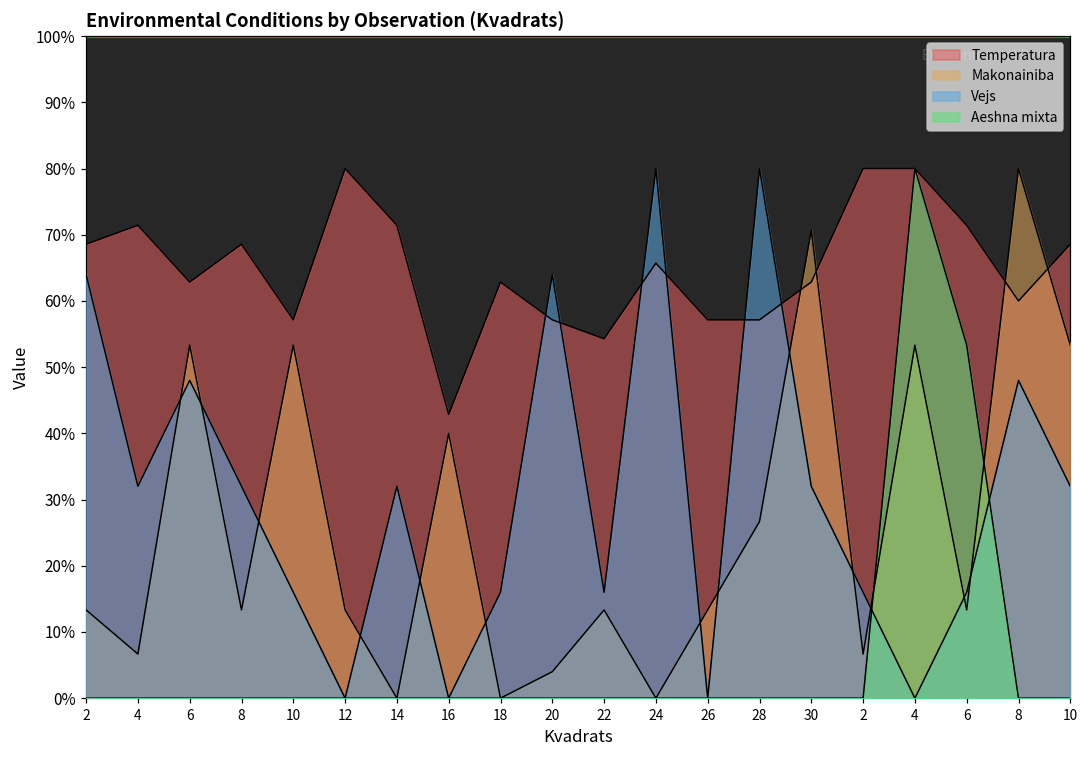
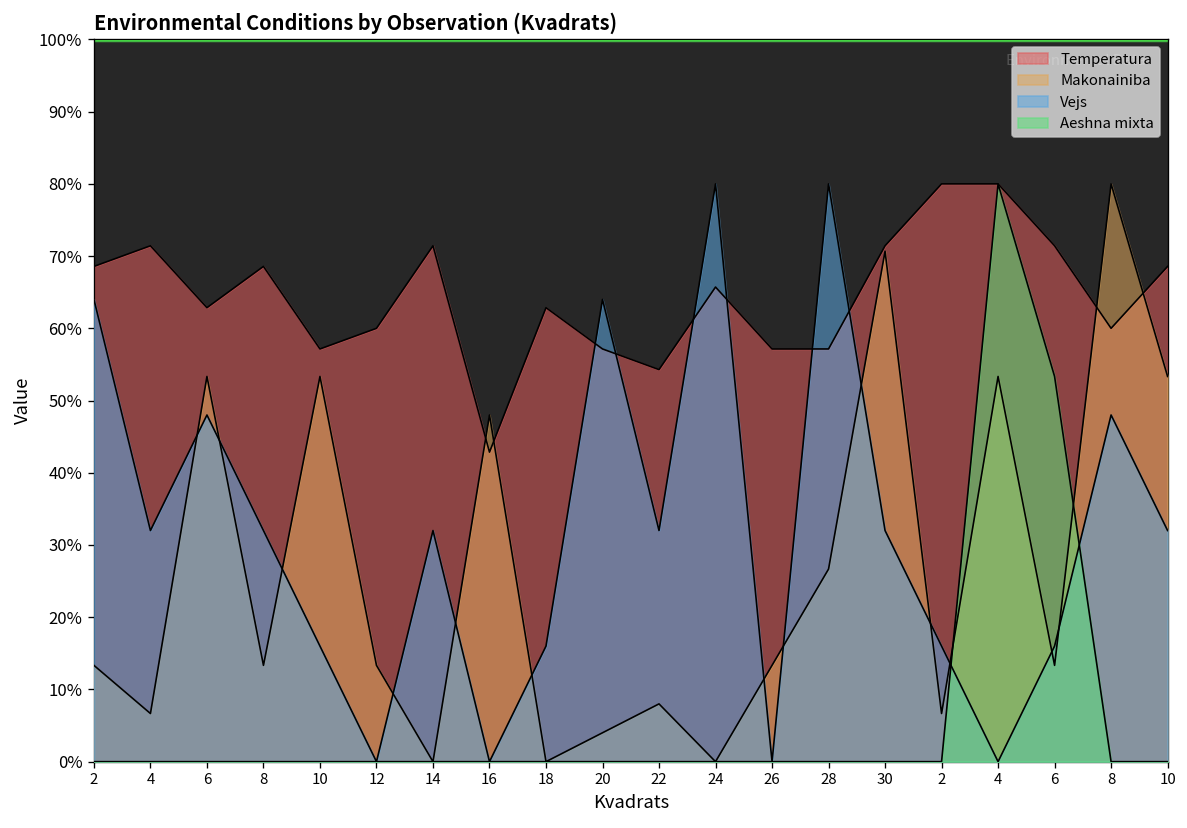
Temperatura, 12: 80% -> 60%
Makonainiba, 16: 40% -> 48%
Makonainiba, 22: 13% -> 8%
Vejs, 22: 16% -> 32%
Temperatura, 30: 63% -> 71%
